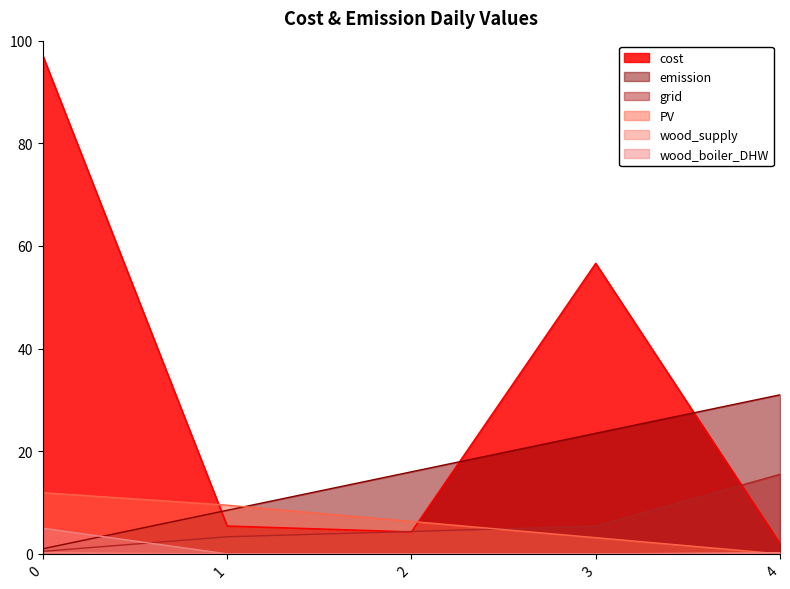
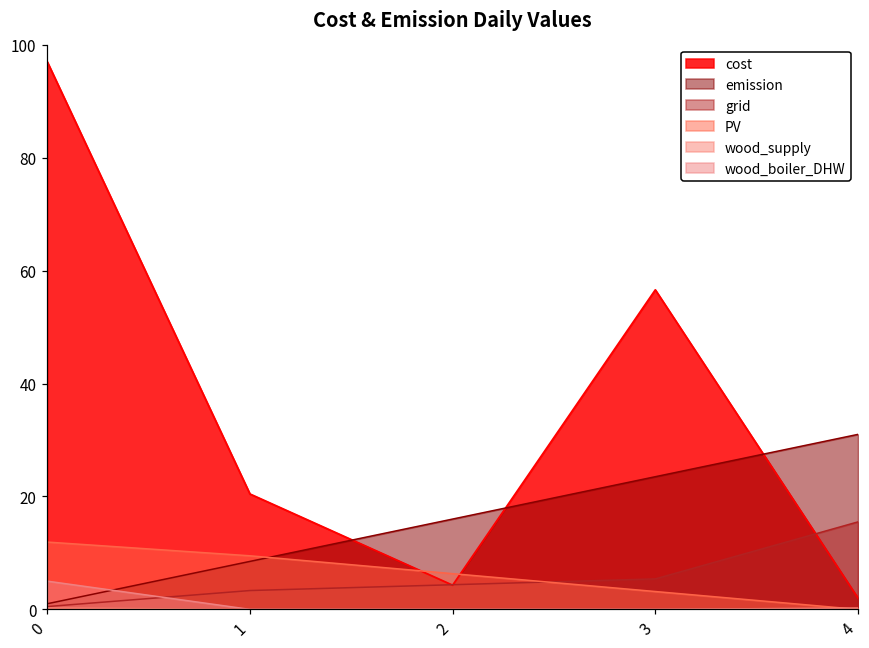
cost, 1: 5 -> 20
